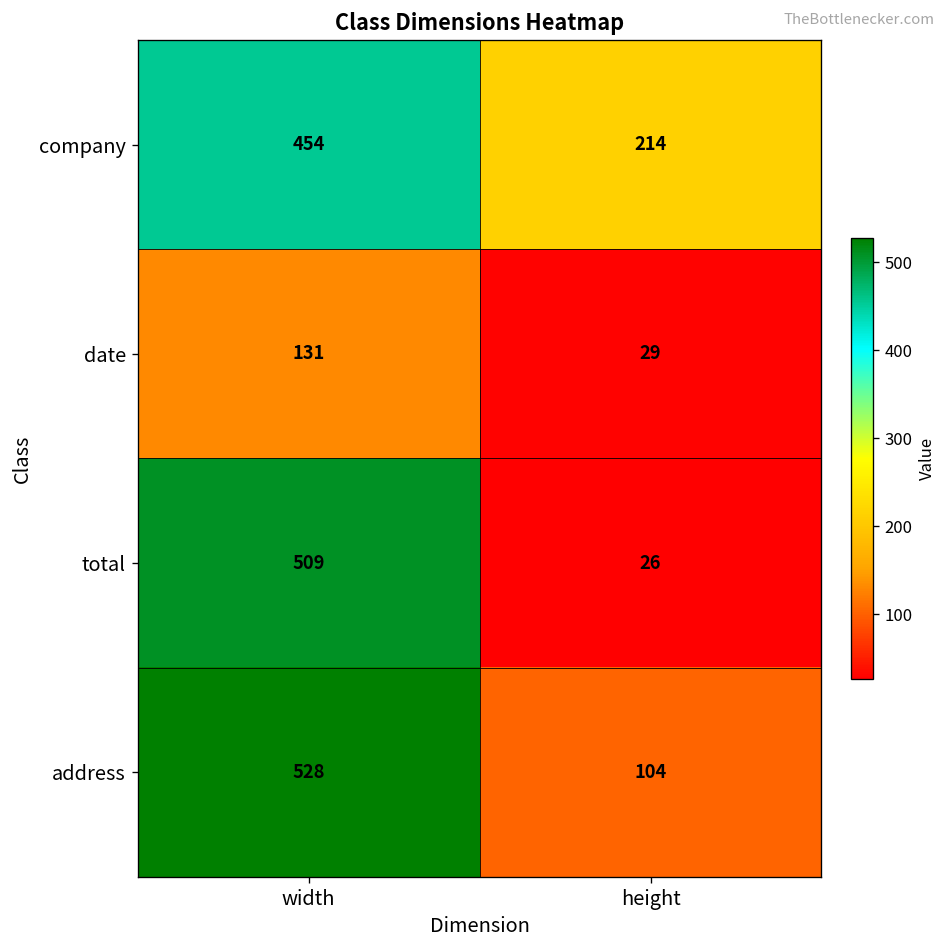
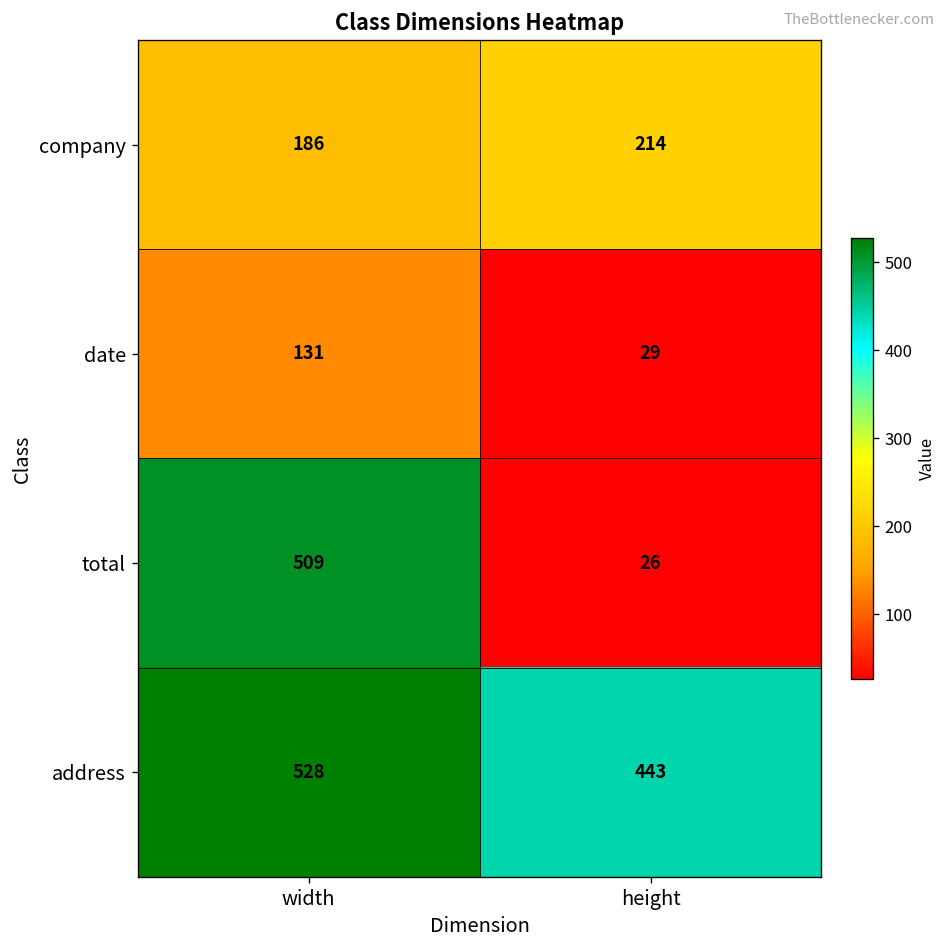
company, width: 454 -> 186
address, height: 104 -> 443
